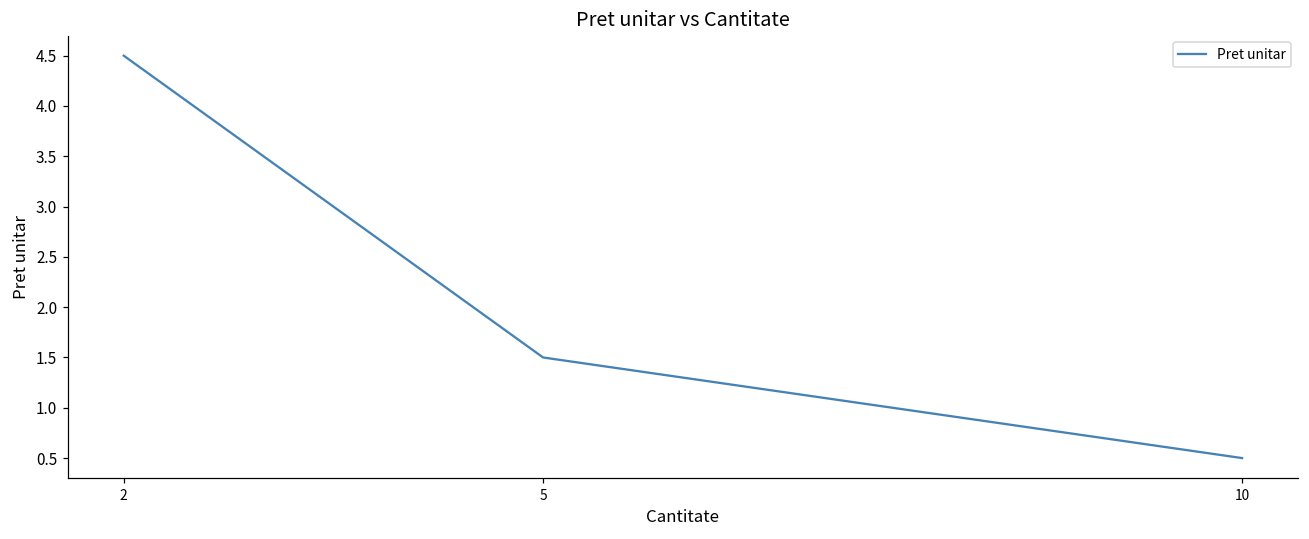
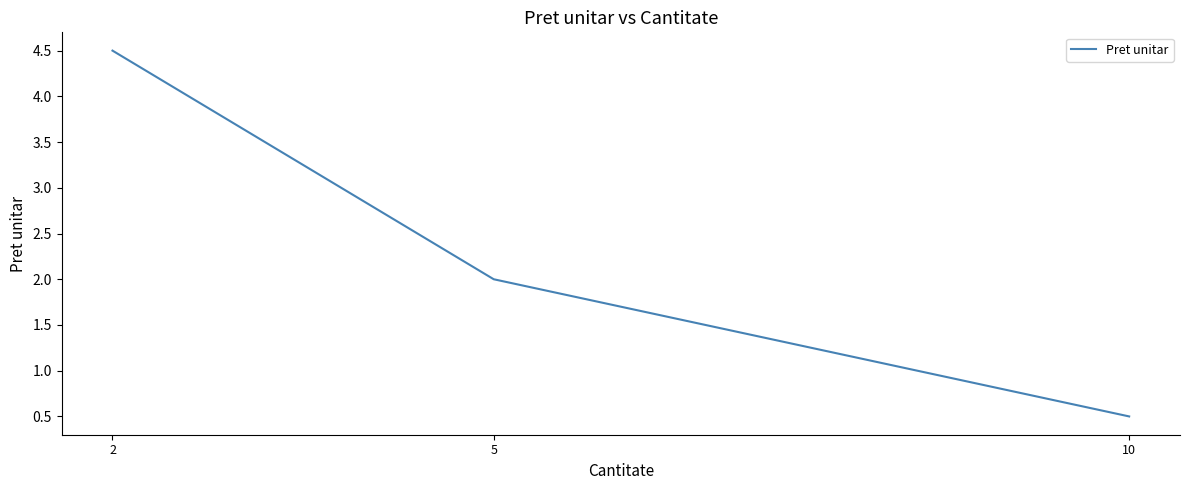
5: 1.5 -> 2.0
